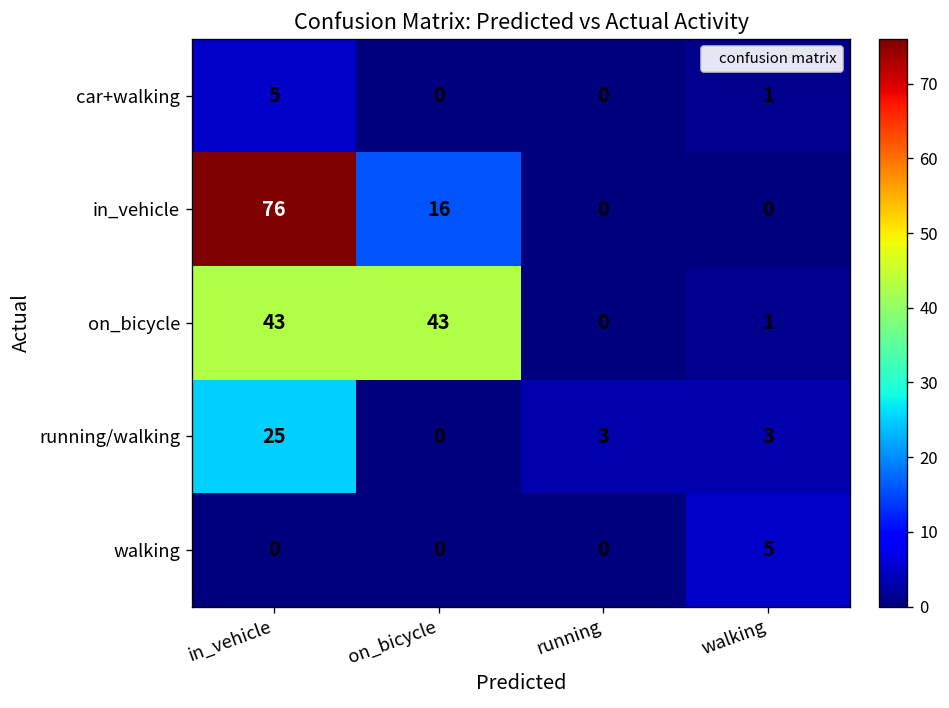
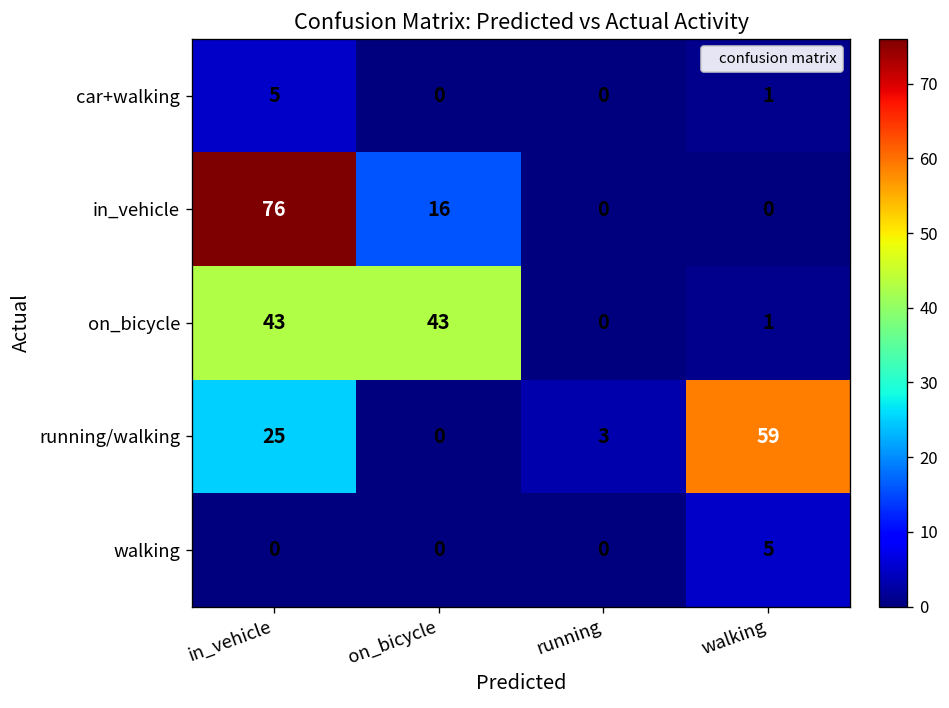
running/walking, walking: 3 -> 59
